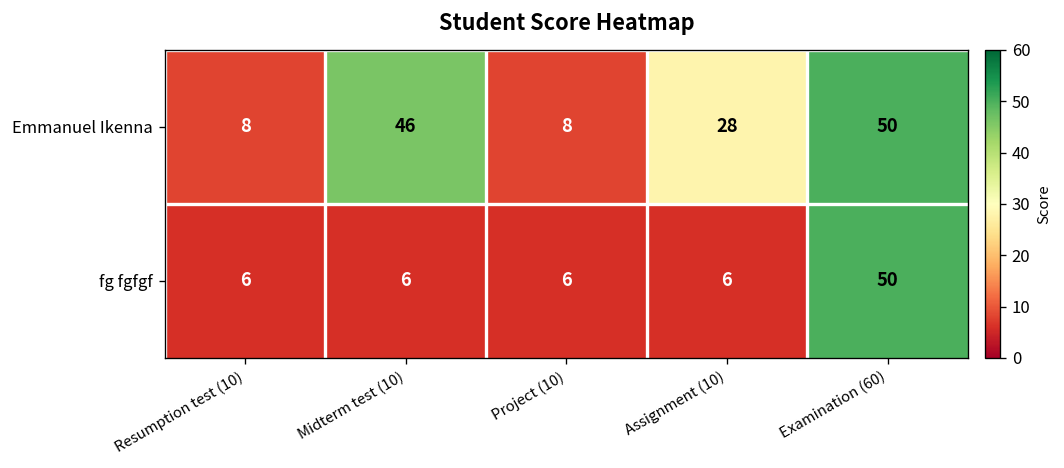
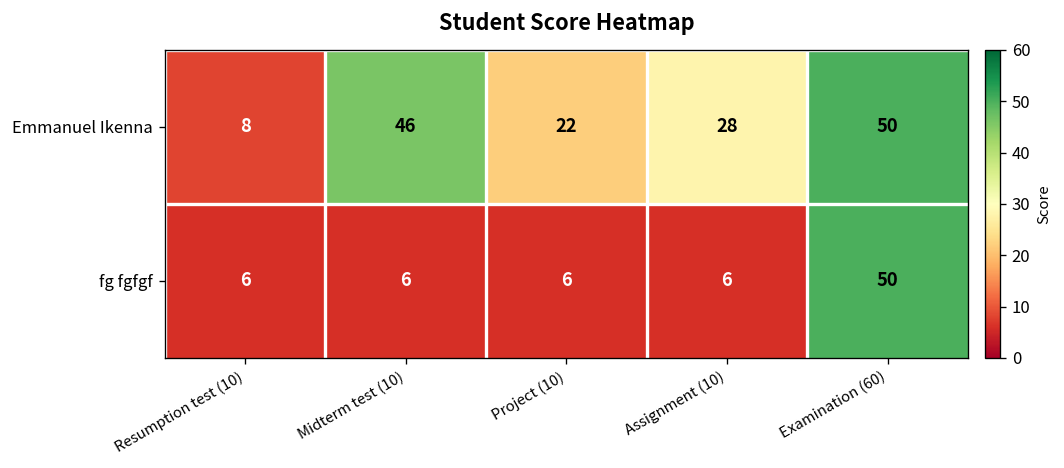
Emmanuel Ikenna, Project (10): 8 -> 22
